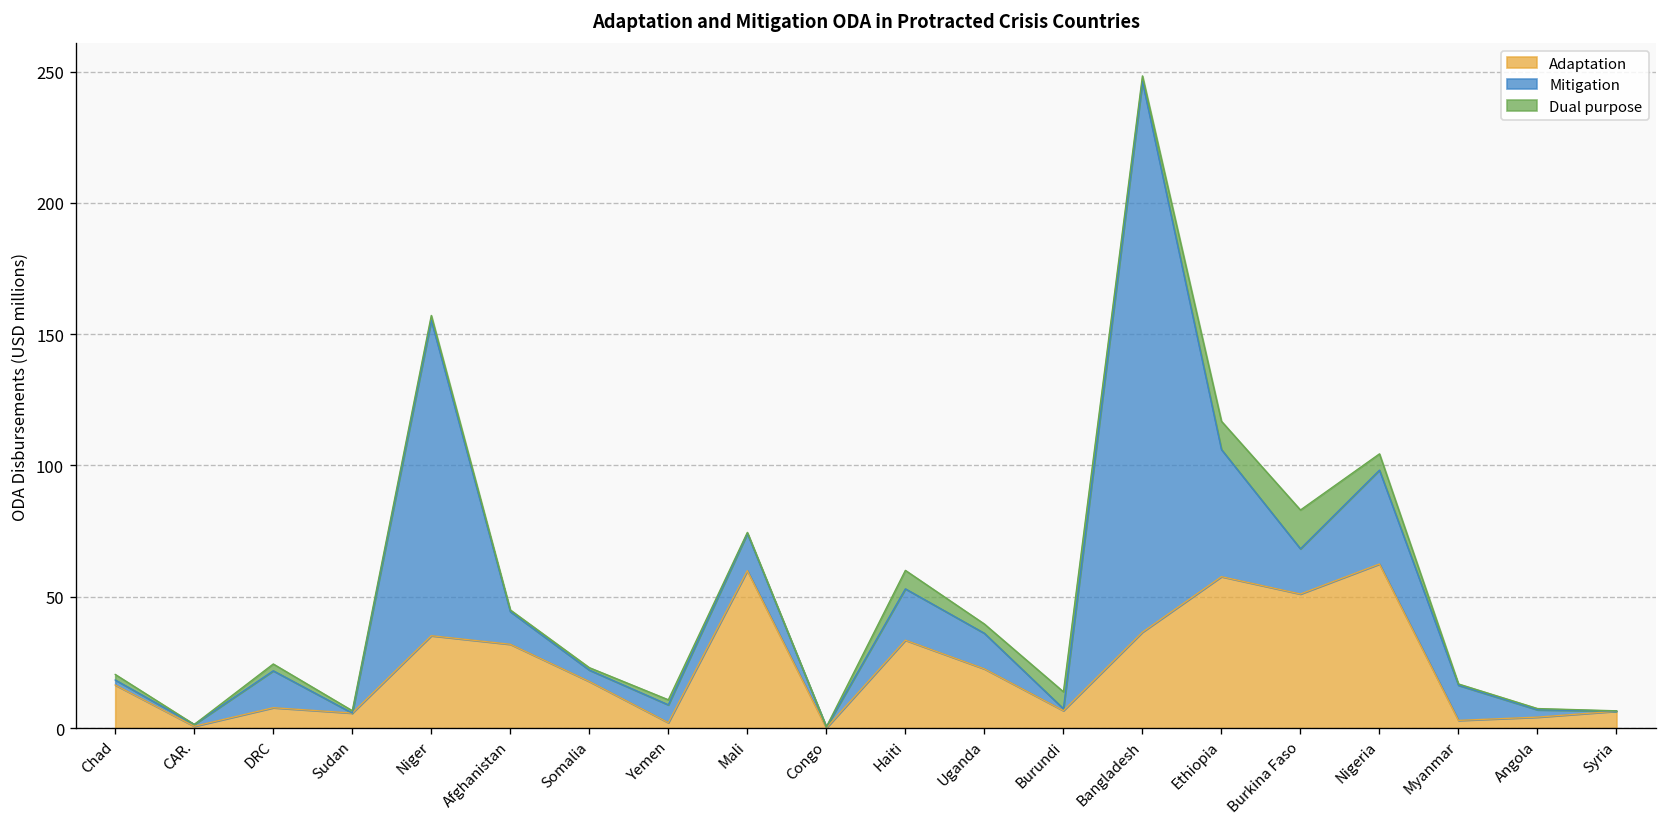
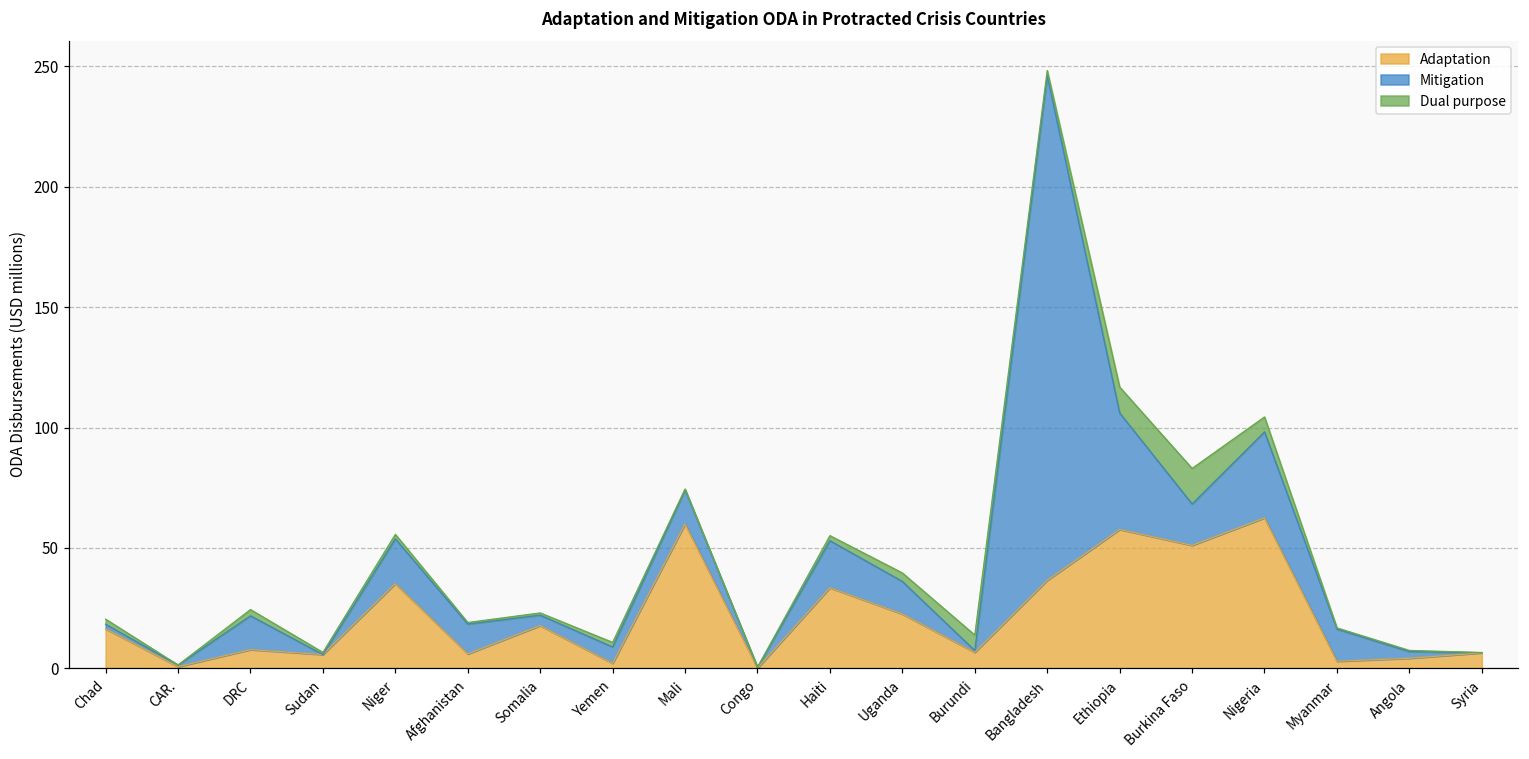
Mitigation, Niger: 120 -> 19
Adaptation, Afghanistan: 32 -> 6
Dual purpose, Haiti: 7 -> 2
